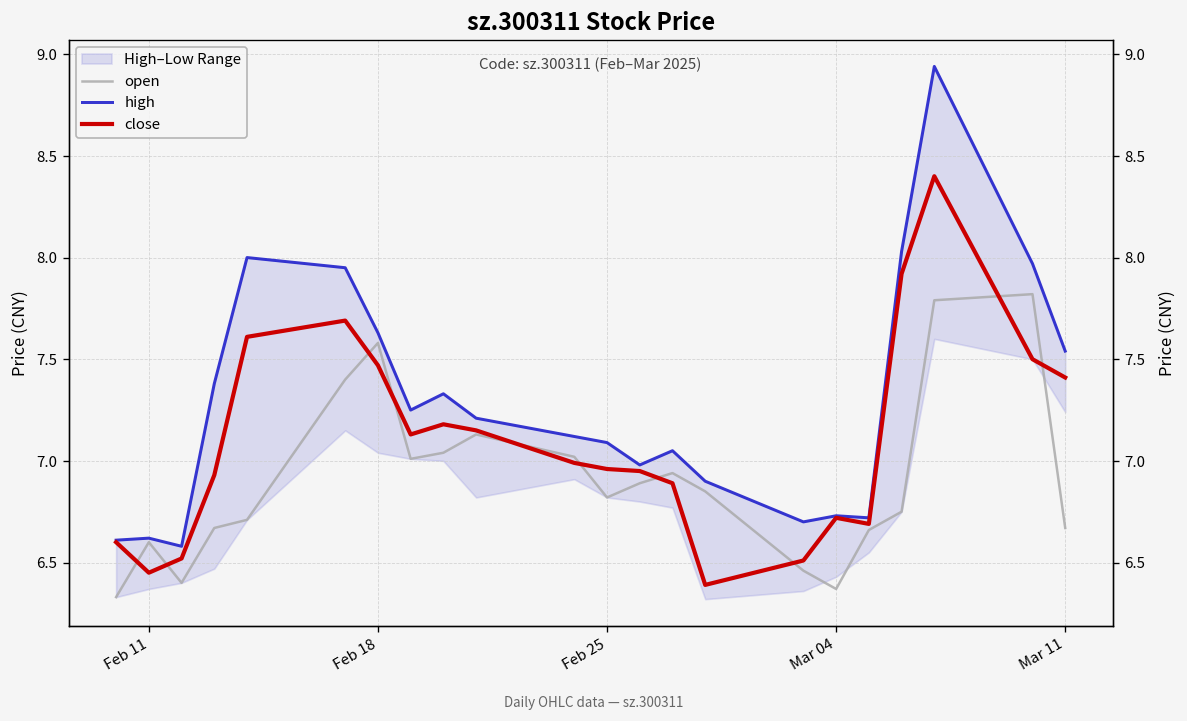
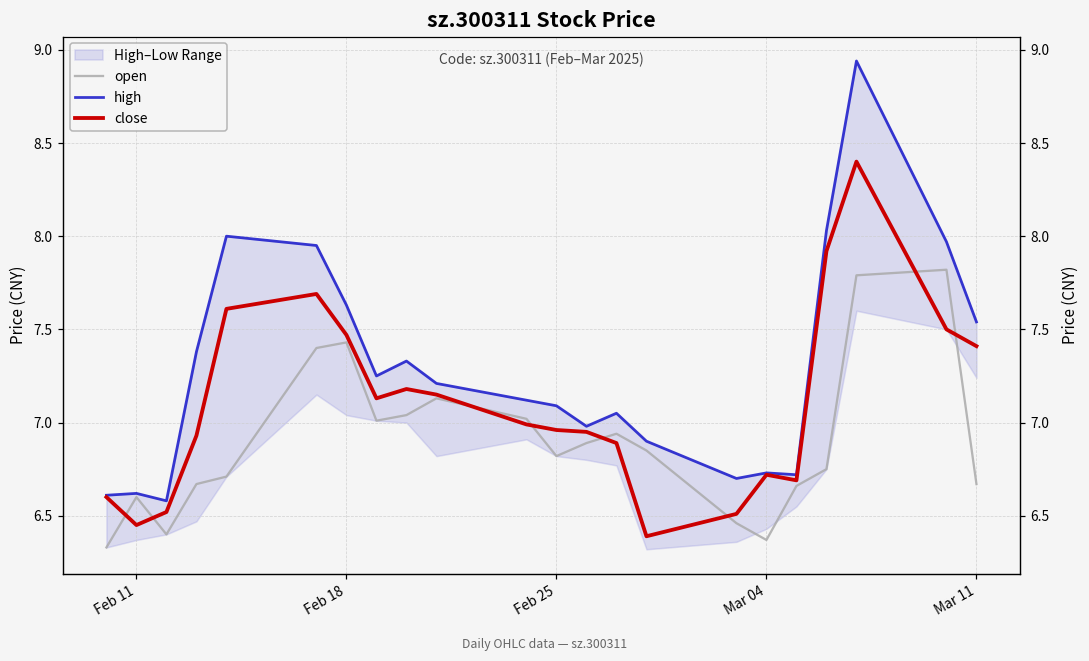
open, Feb 18: 7.58 -> 7.43
